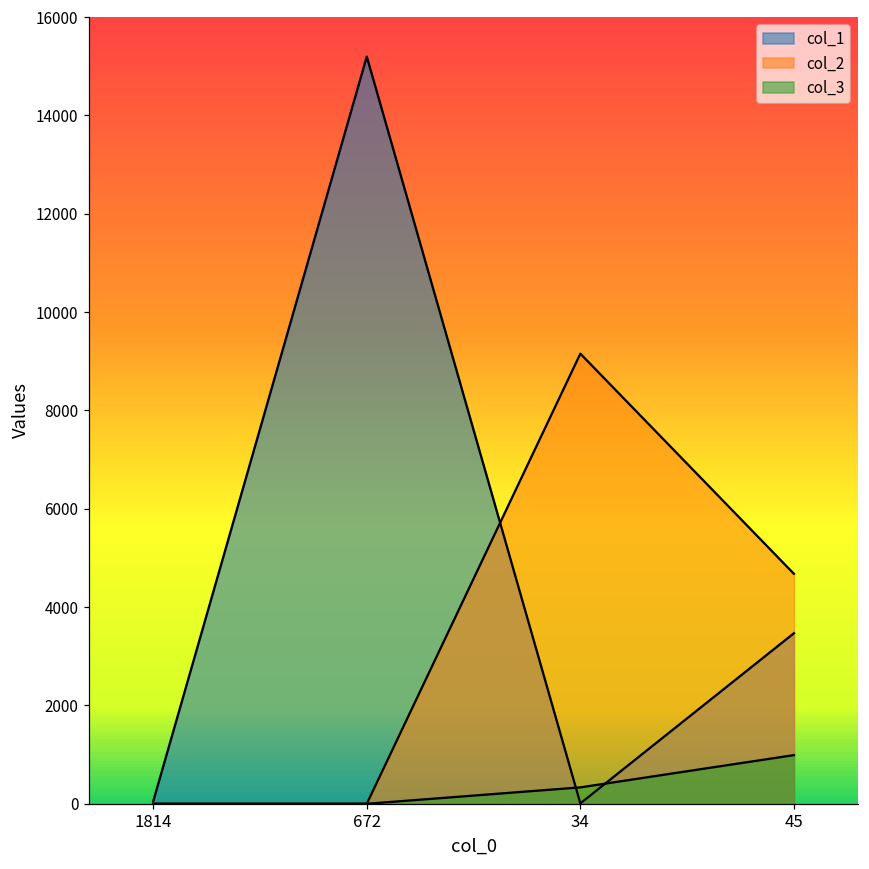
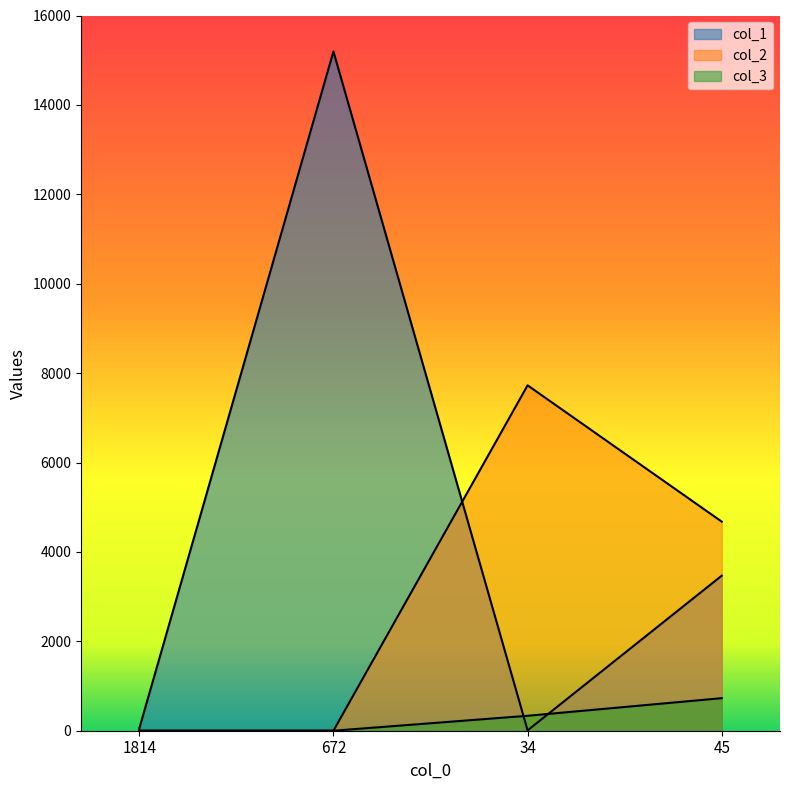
col_2, 34: 9200 -> 7700
col_3, 45: 1000 -> 700
